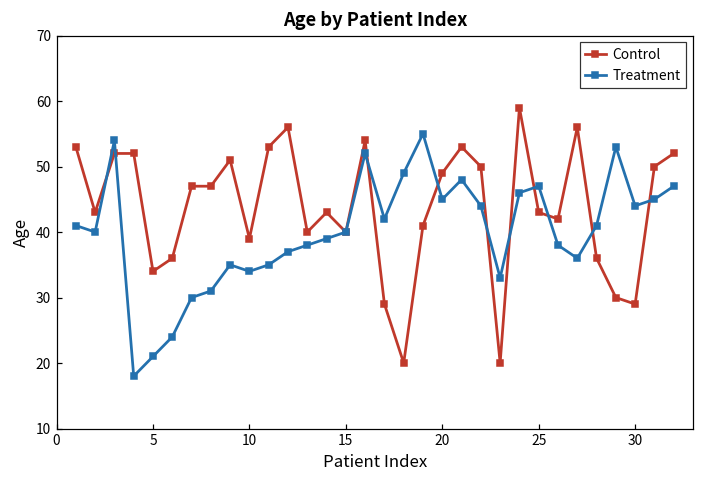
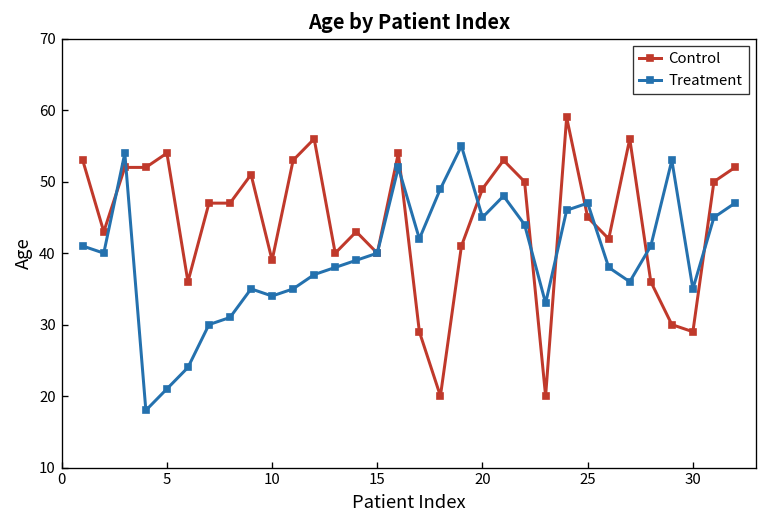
Control, 5: 34 -> 54
Control, 25: 43 -> 45
Treatment, 30: 44 -> 35
